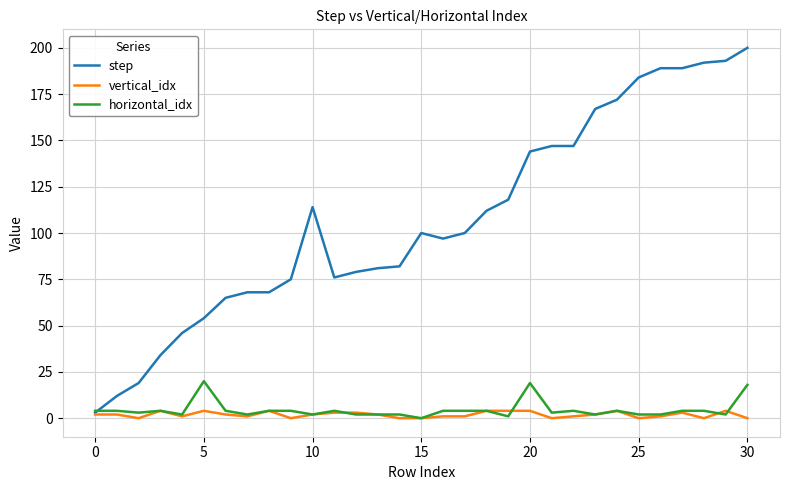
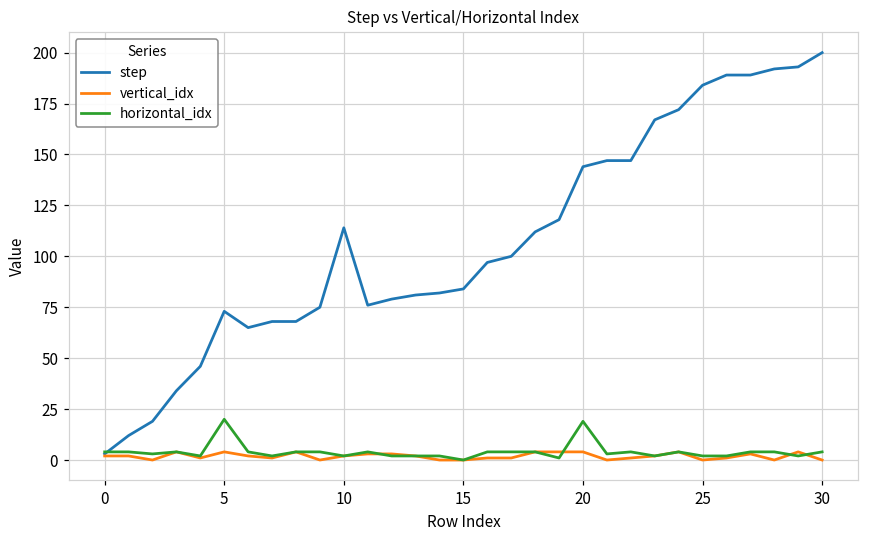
step, 5: 54 -> 73
step, 15: 100 -> 84
horizontal_idx, 30: 18 -> 4
